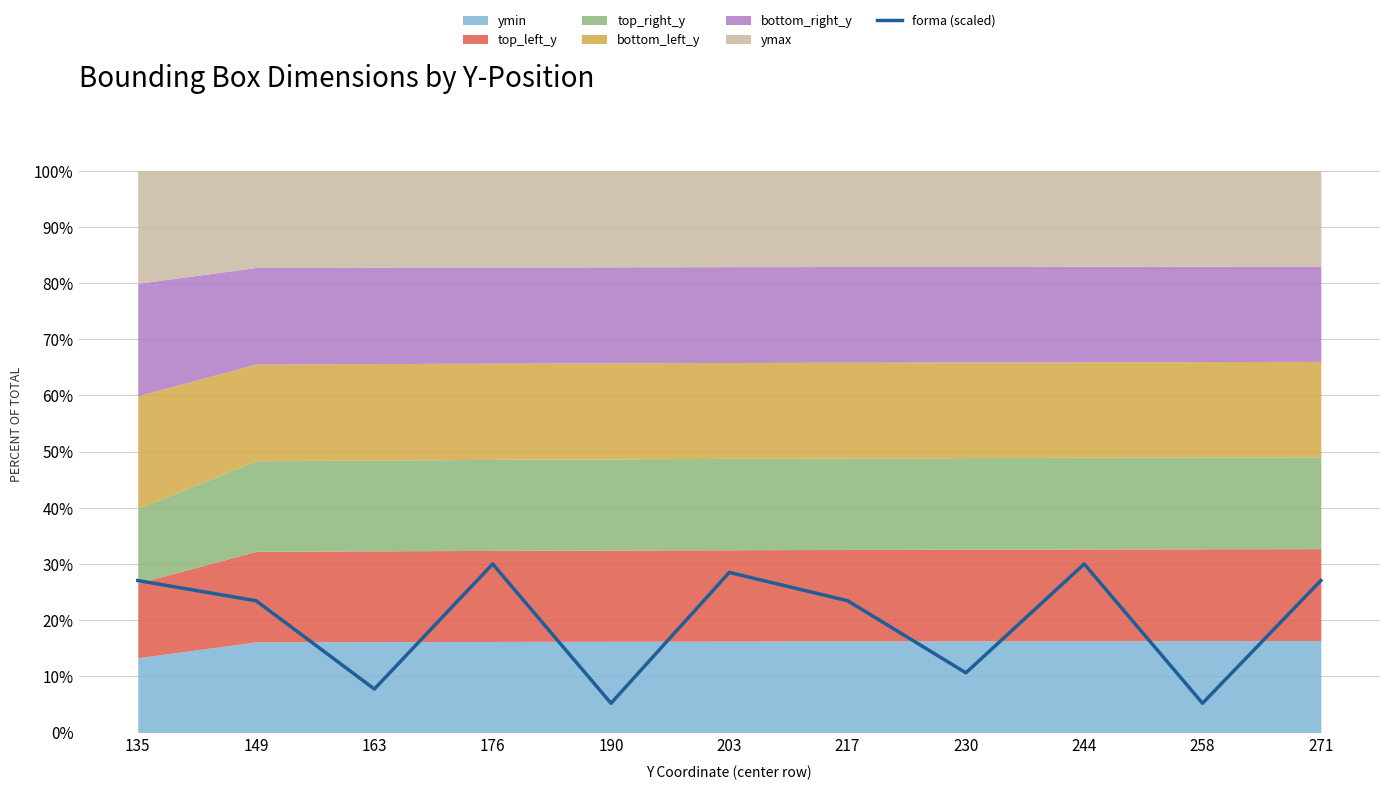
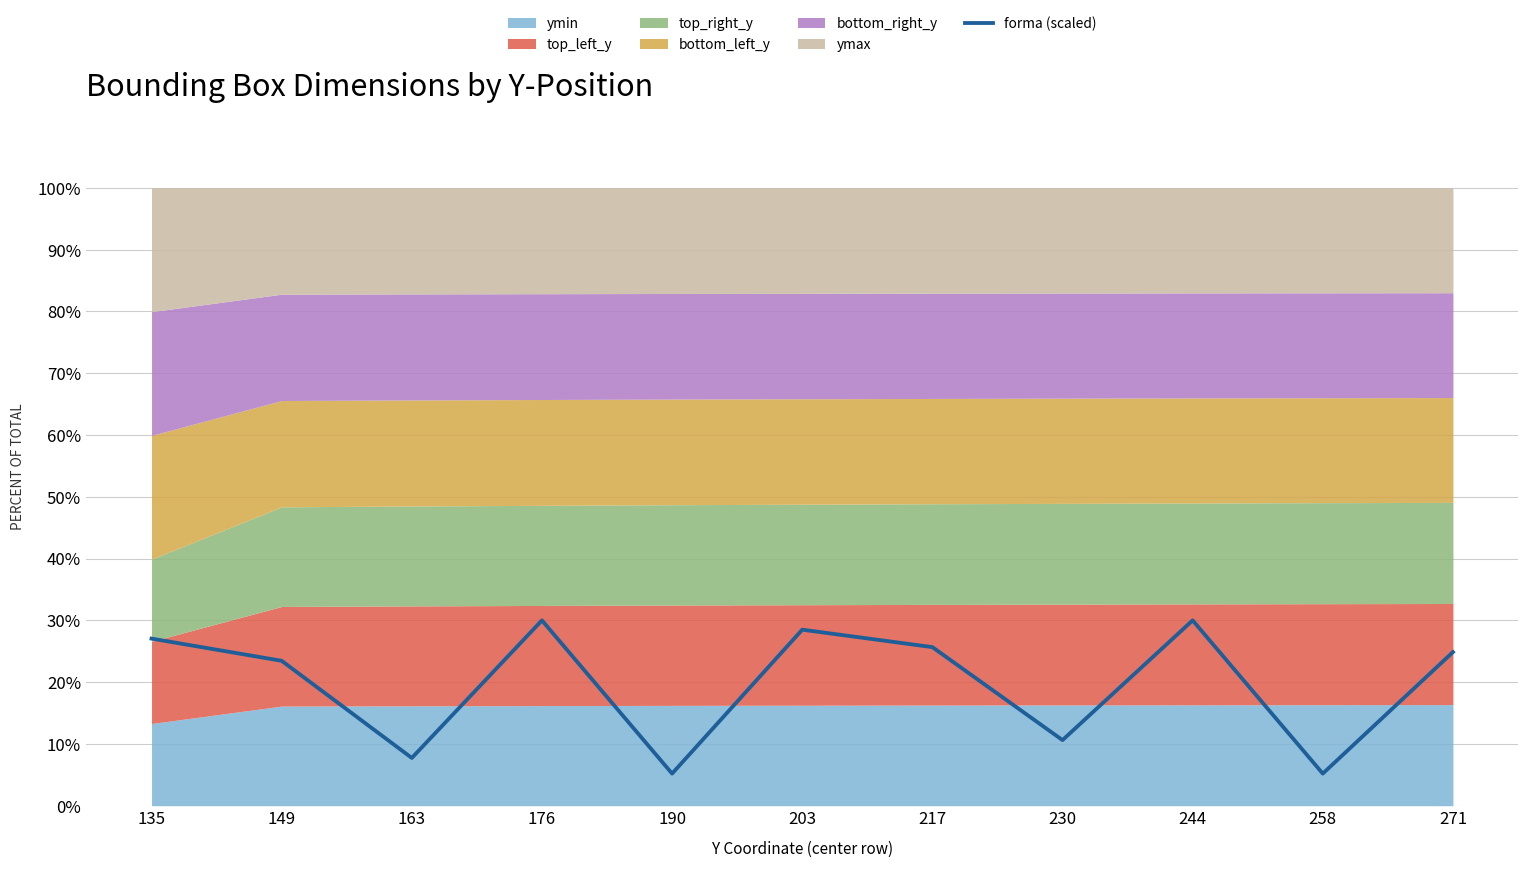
forma (scaled), 217: 23% -> 26%
forma (scaled), 271: 27% -> 25%
